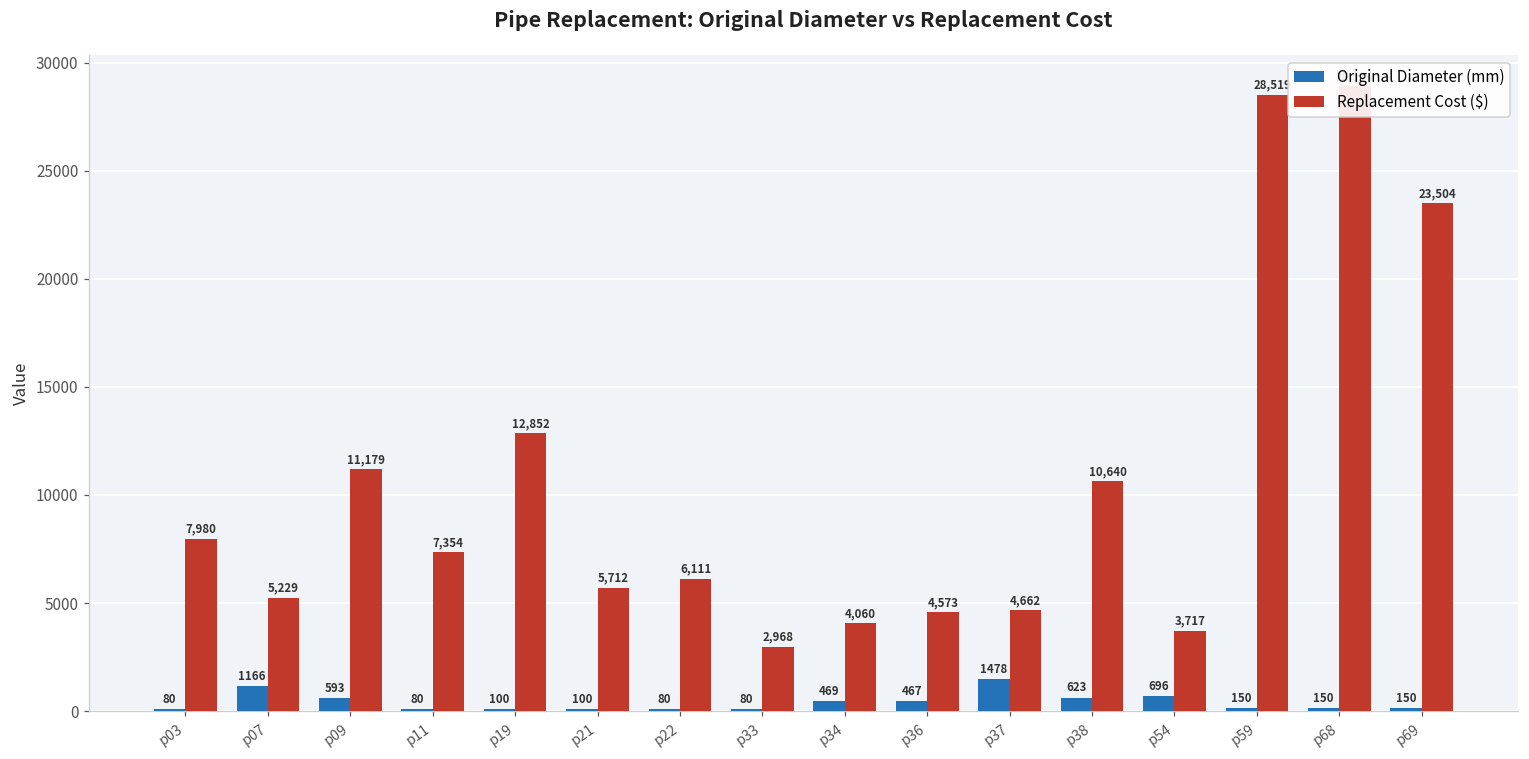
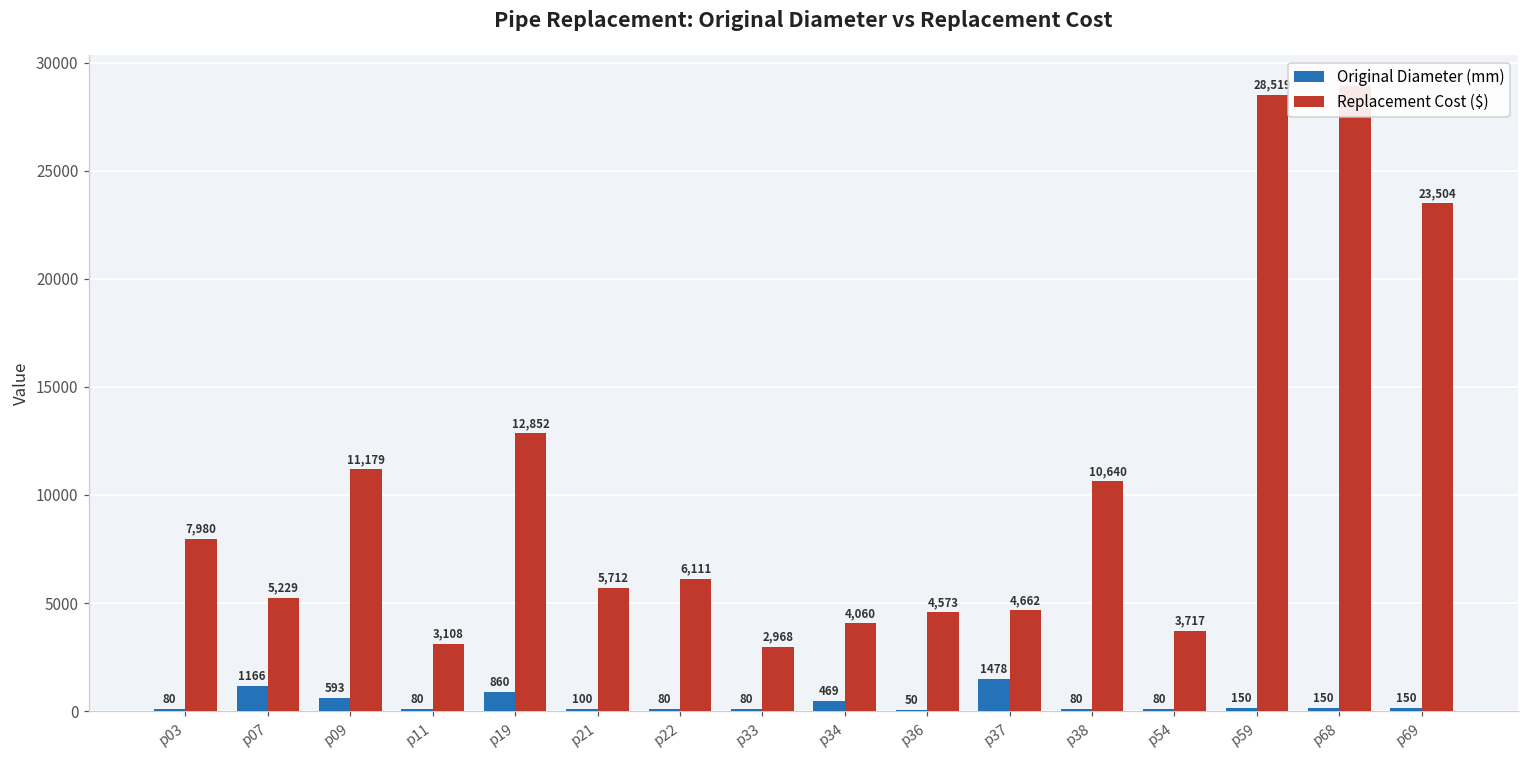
Replacement Cost ($), p11: 7,354 -> 3,108
Original Diameter (mm), p19: 100 -> 860
Original Diameter (mm), p36: 467 -> 50
Original Diameter (mm), p38: 623 -> 80
Original Diameter (mm), p54: 696 -> 80
